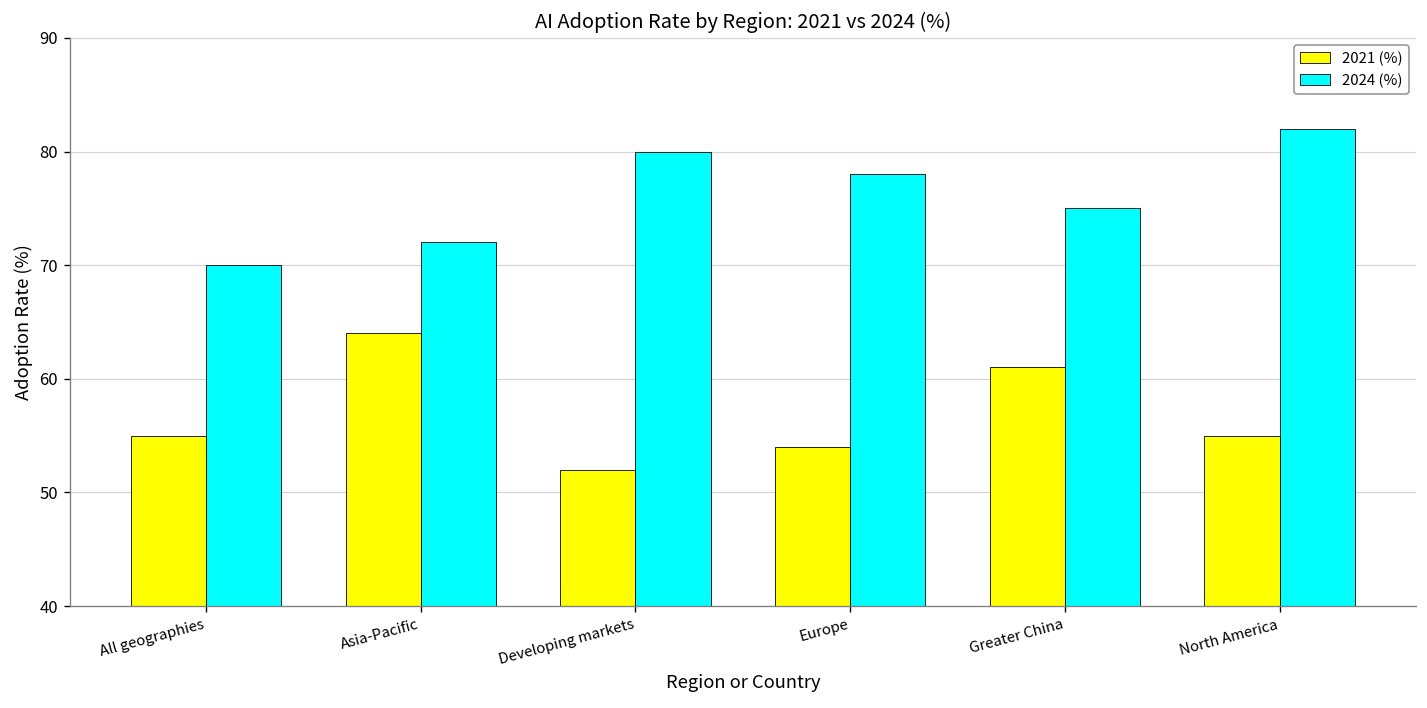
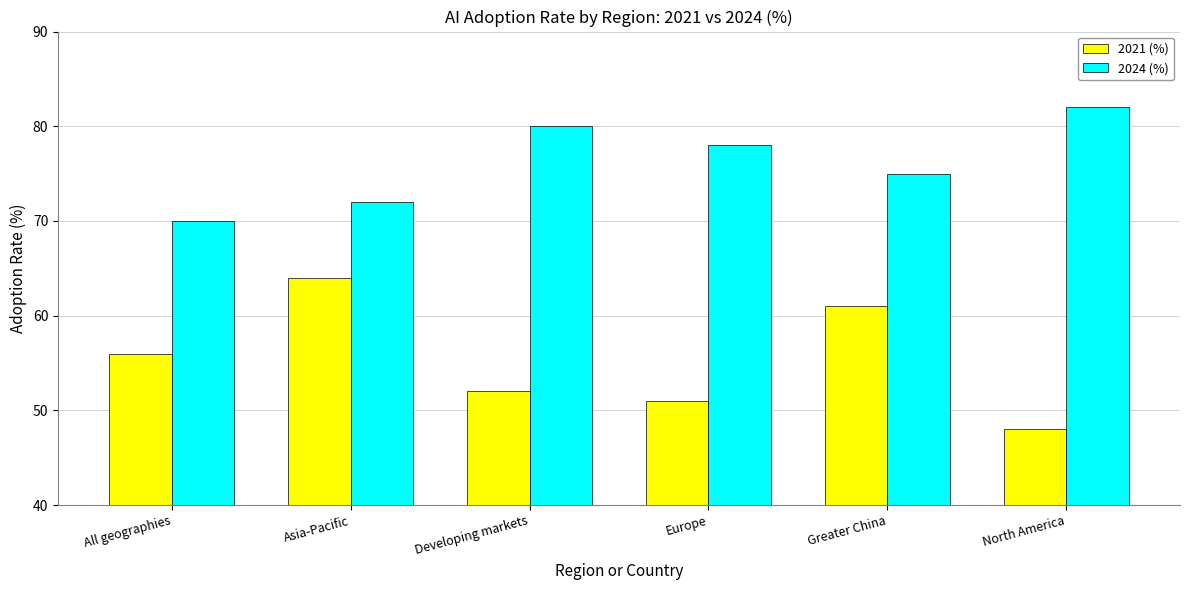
2021 (%), All geographies: 55 -> 56
2021 (%), Europe: 54 -> 51
2021 (%), North America: 55 -> 48
